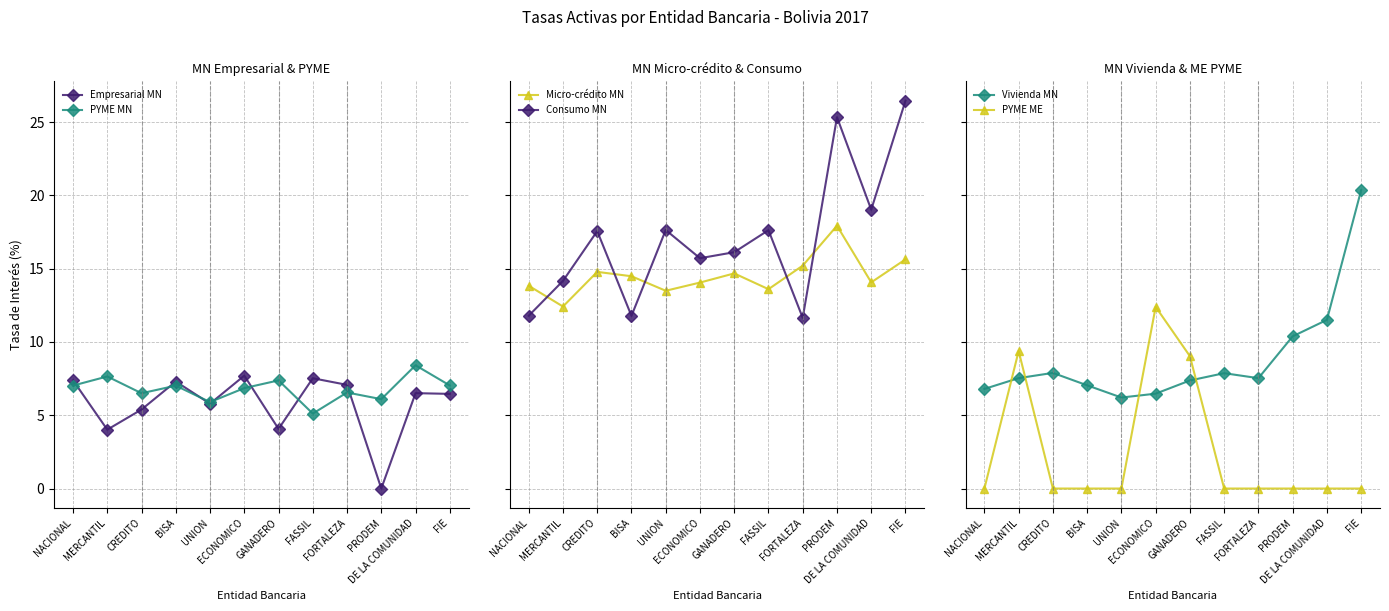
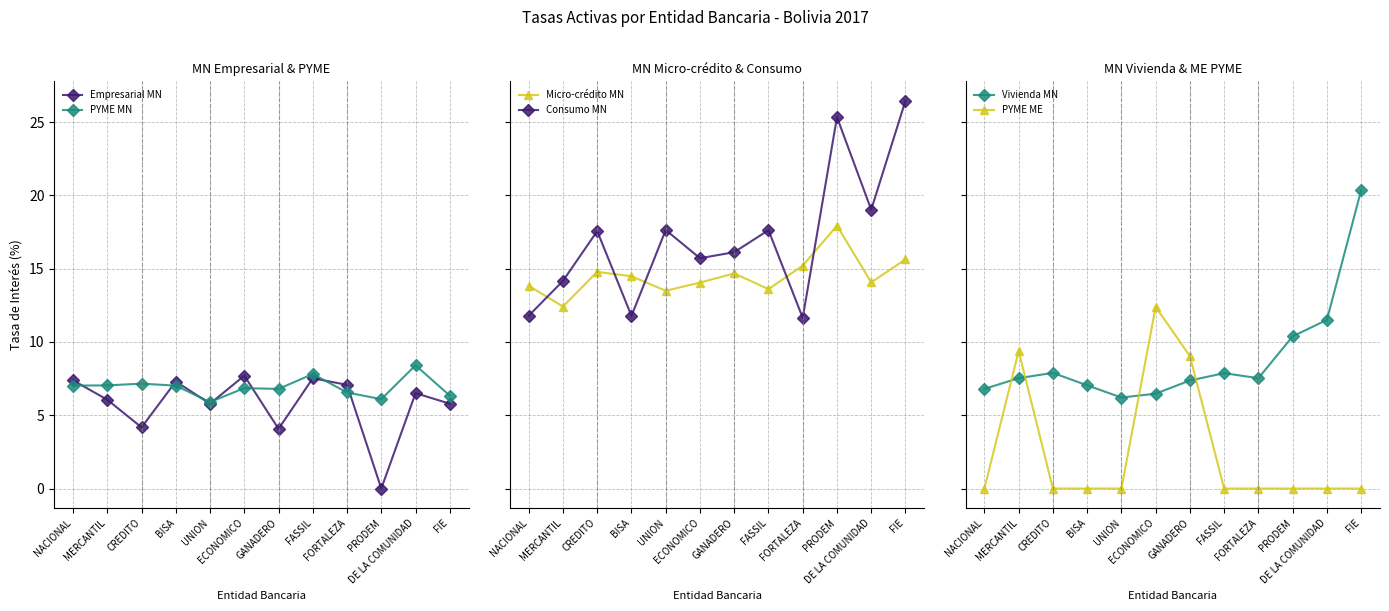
MN Empresarial & PYME, Empresarial MN, MERCANTIL: 4.0 -> 6.1
MN Empresarial & PYME, PYME MN, MERCANTIL: 7.6 -> 7.0
MN Empresarial & PYME, Empresarial MN, CREDITO: 5.4 -> 4.2
MN Empresarial & PYME, PYME MN, CREDITO: 6.5 -> 7.2
MN Empresarial & PYME, PYME MN, GANADERO: 7.4 -> 6.8
MN Empresarial & PYME, PYME MN, FASSIL: 5.1 -> 7.8
MN Empresarial & PYME, Empresarial MN, FIE: 6.5 -> 5.8
MN Empresarial & PYME, PYME MN, FIE: 7.0 -> 6.3
